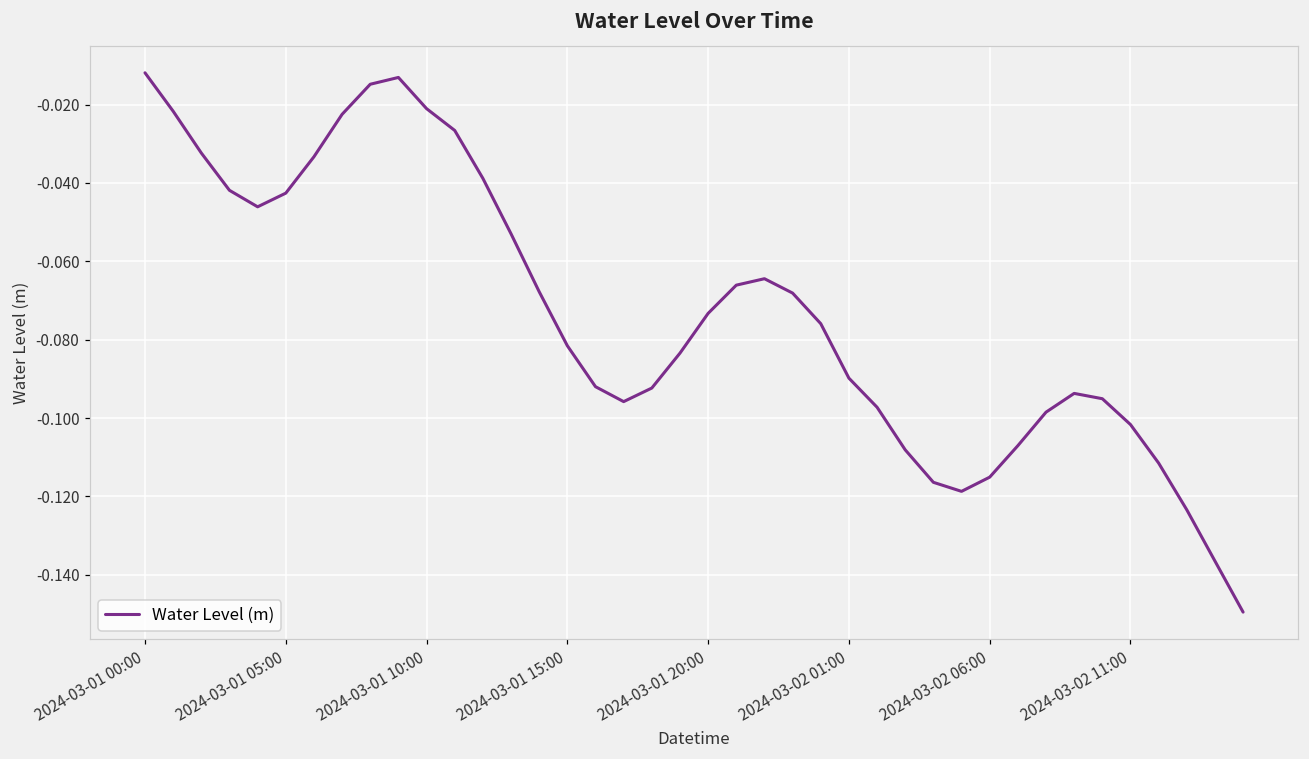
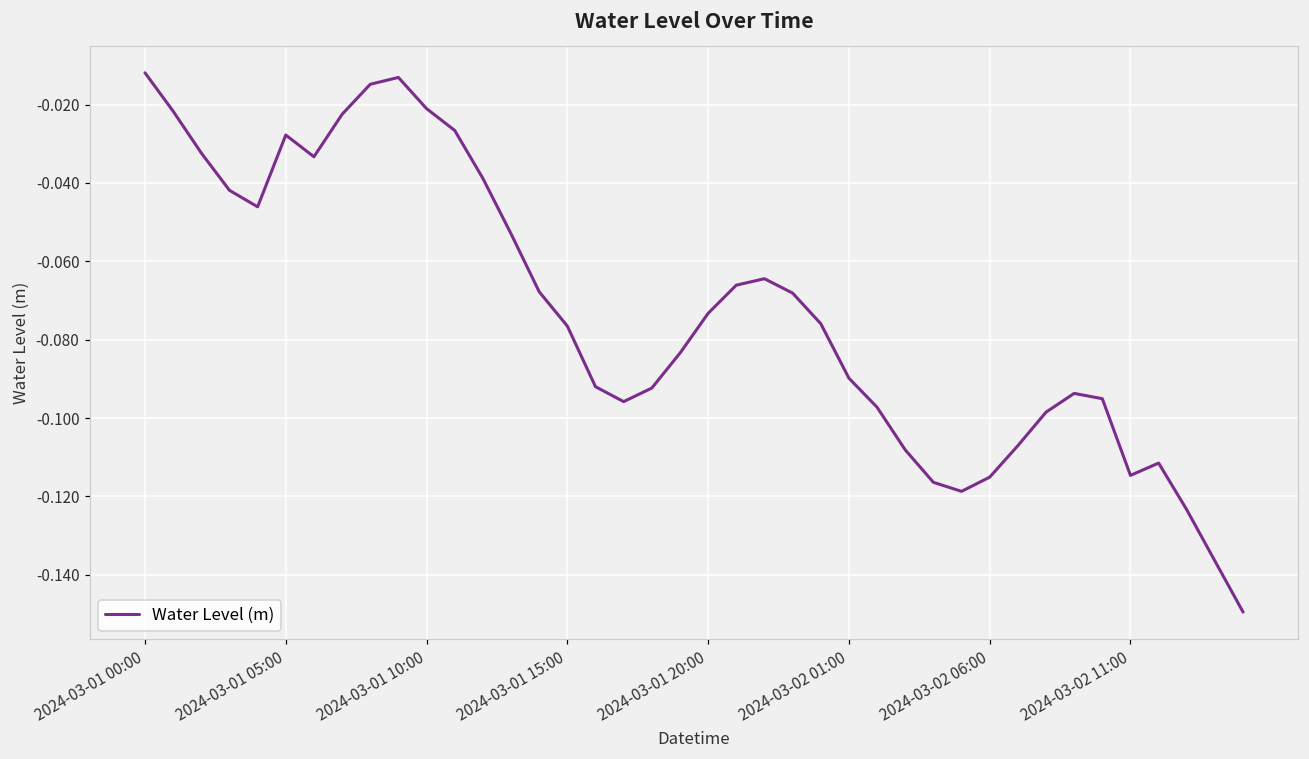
2024-03-01 05:00: -0.043 -> -0.028
2024-03-01 15:00: -0.082 -> -0.077
2024-03-02 11:00: -0.102 -> -0.115
